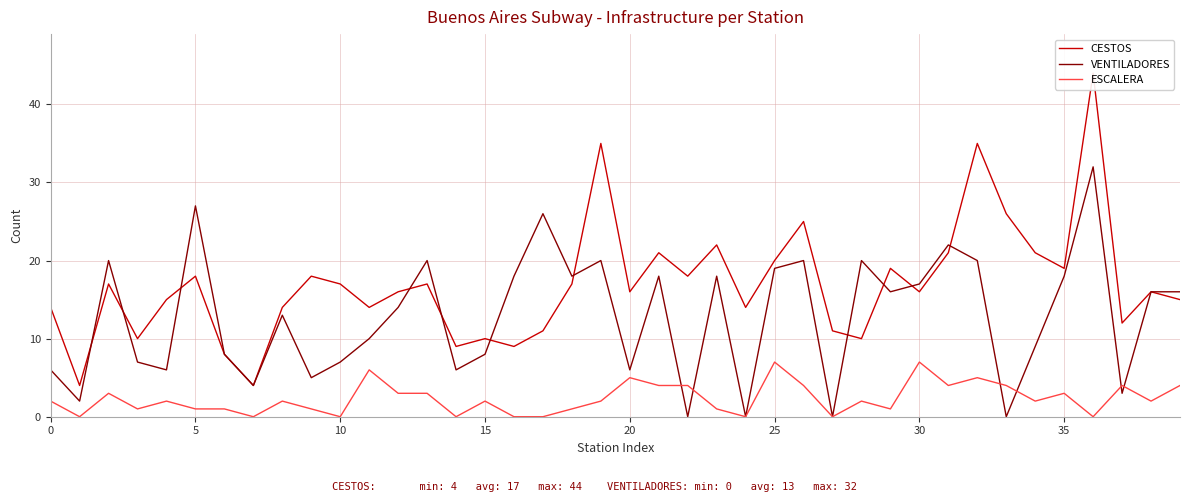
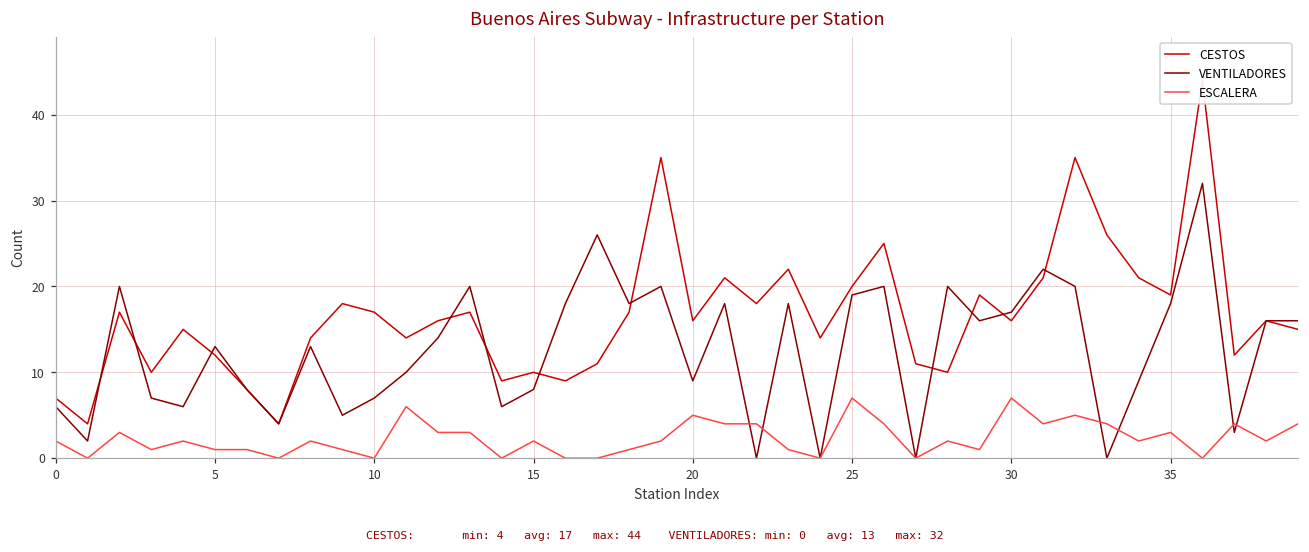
CESTOS, 0: 14 -> 7
CESTOS, 5: 18 -> 12
VENTILADORES, 5: 27 -> 13
VENTILADORES, 20: 6 -> 9
